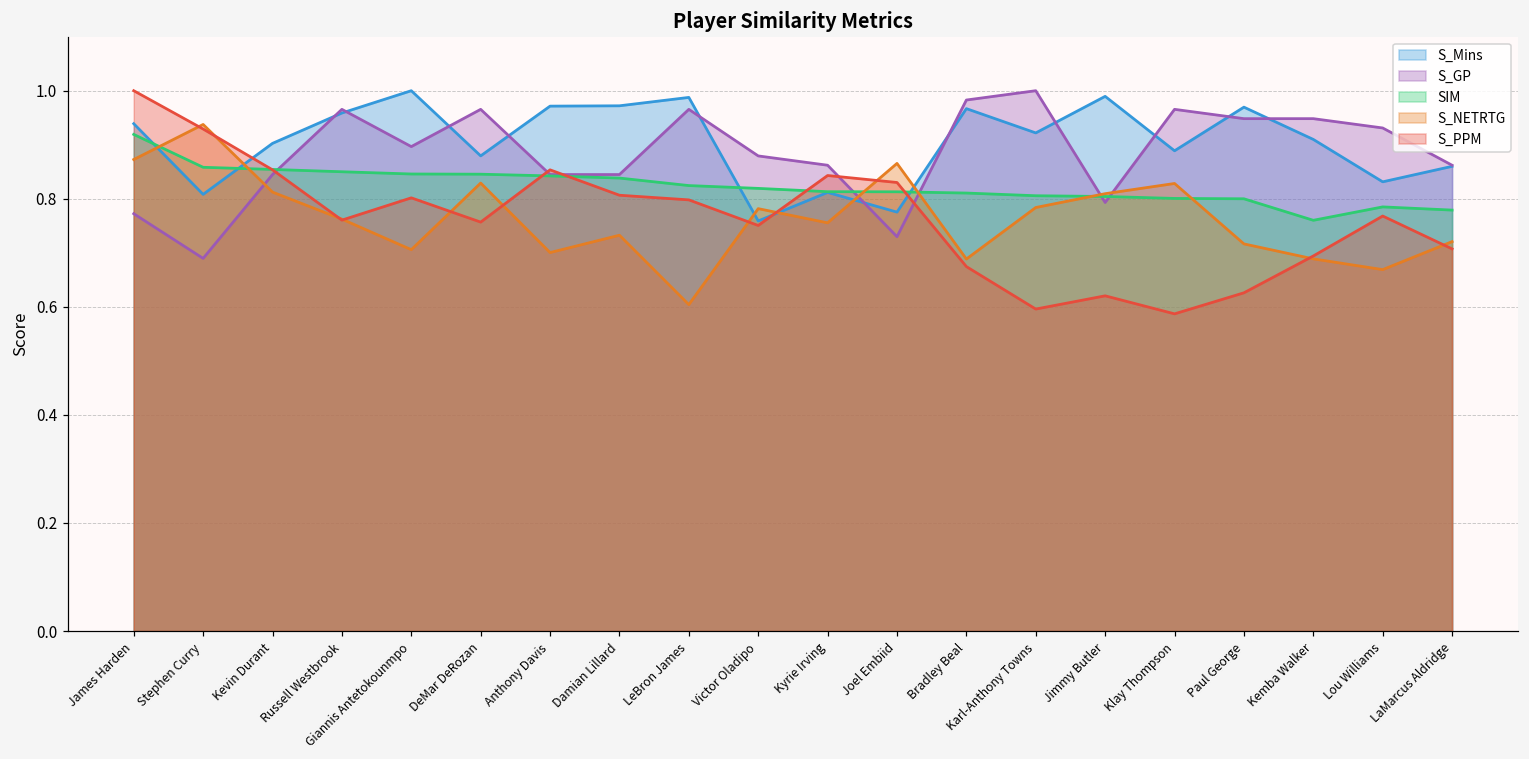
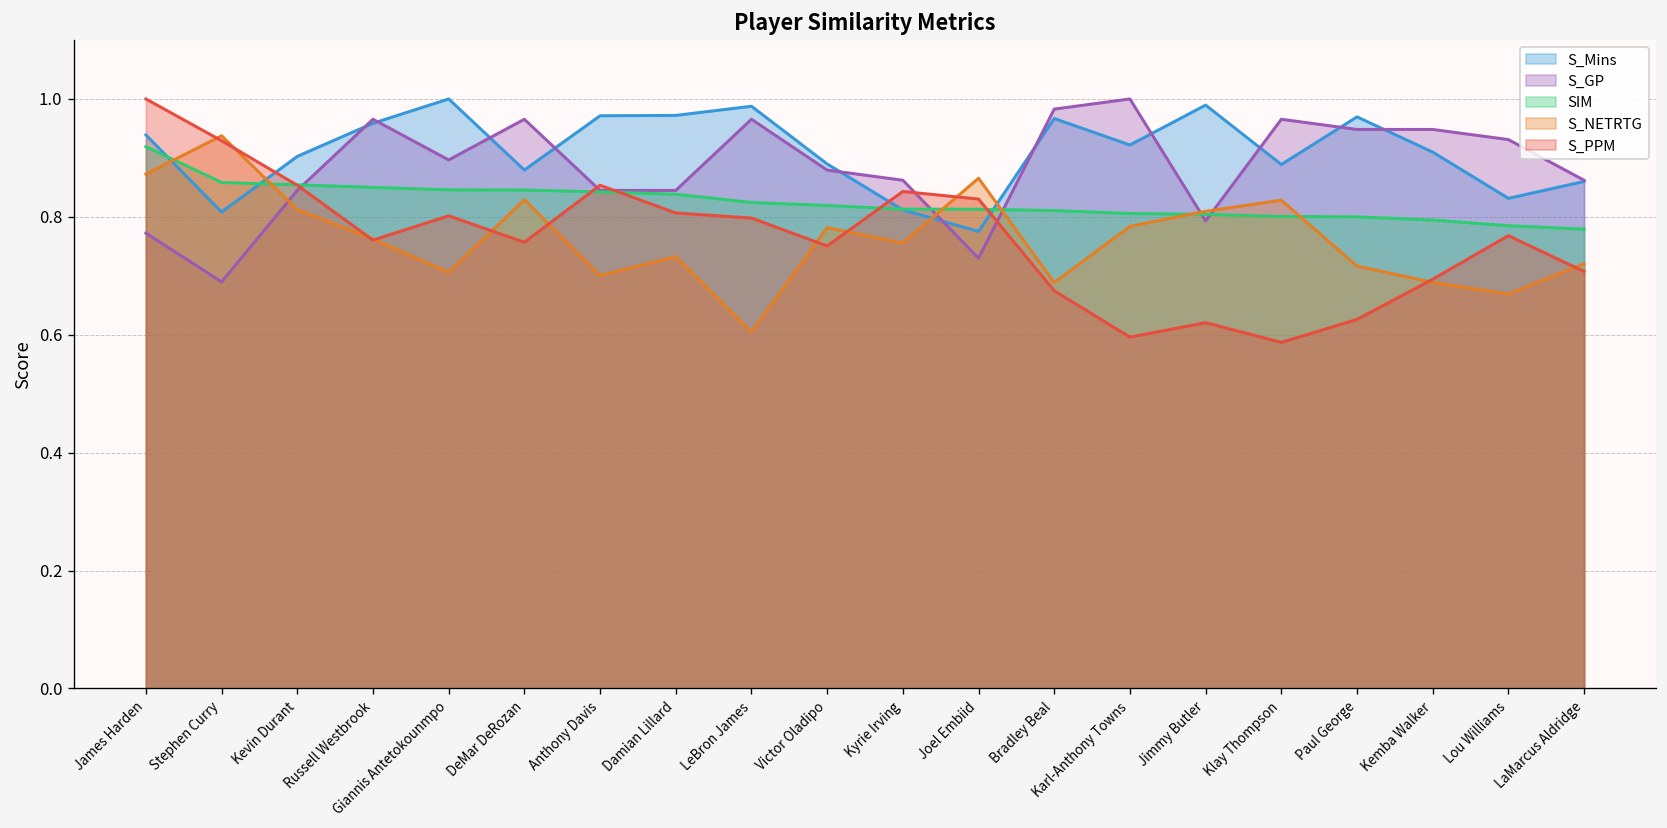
S_Mins, Victor Oladipo: 0.76 -> 0.89
SIM, Kemba Walker: 0.76 -> 0.79
